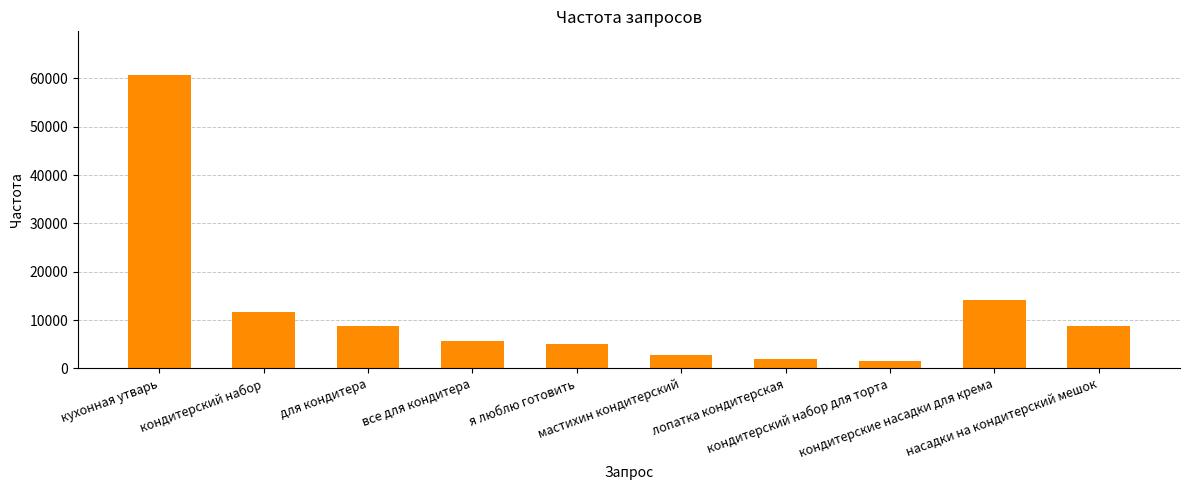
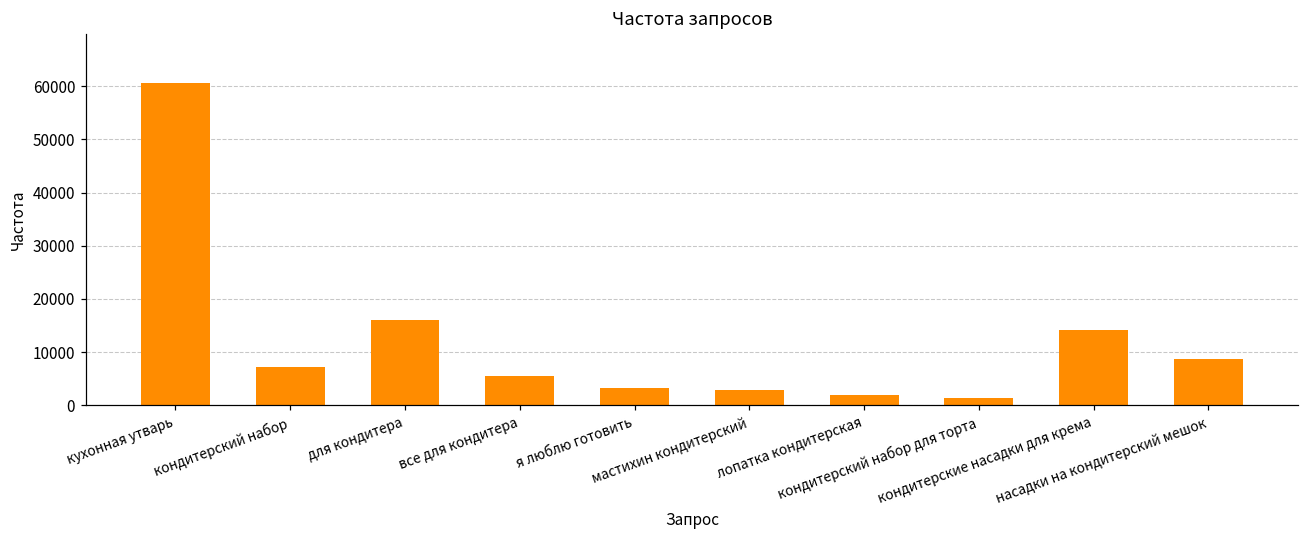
кондитерский набор: 12000 -> 7000
для кондитера: 9000 -> 16000
я люблю готовить: 5000 -> 3000
